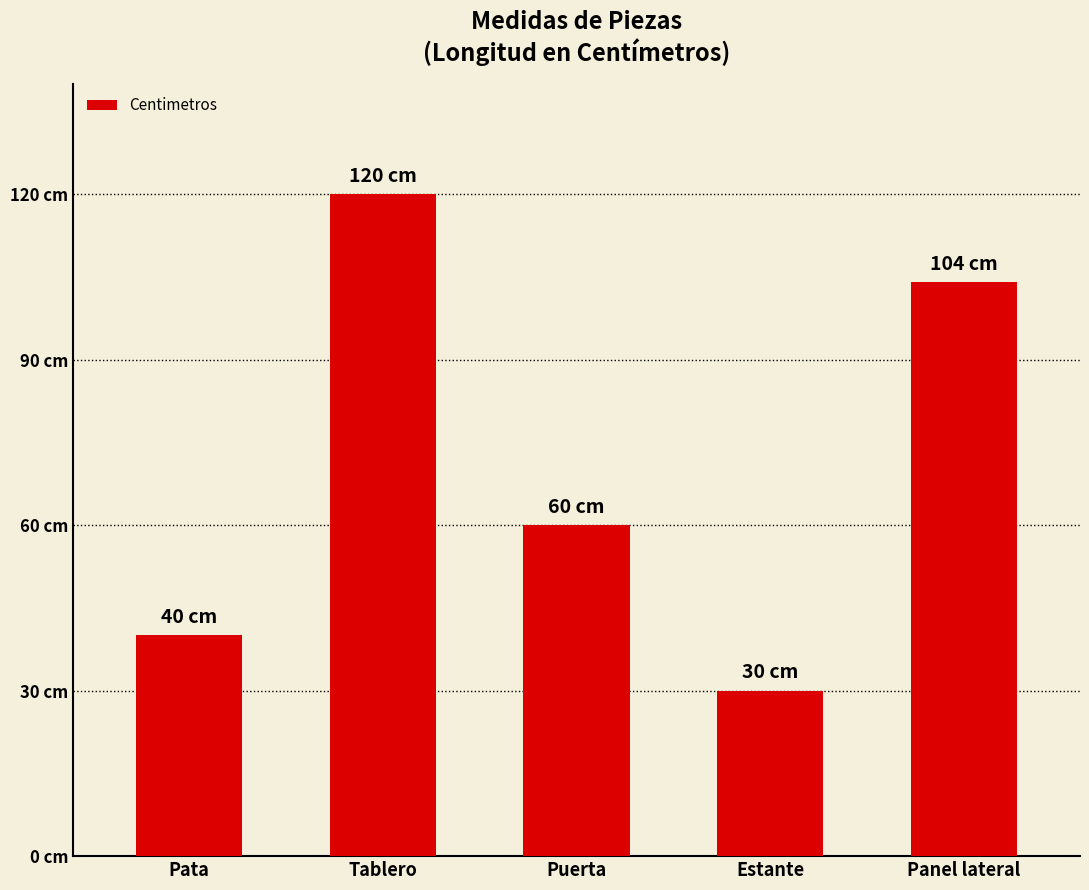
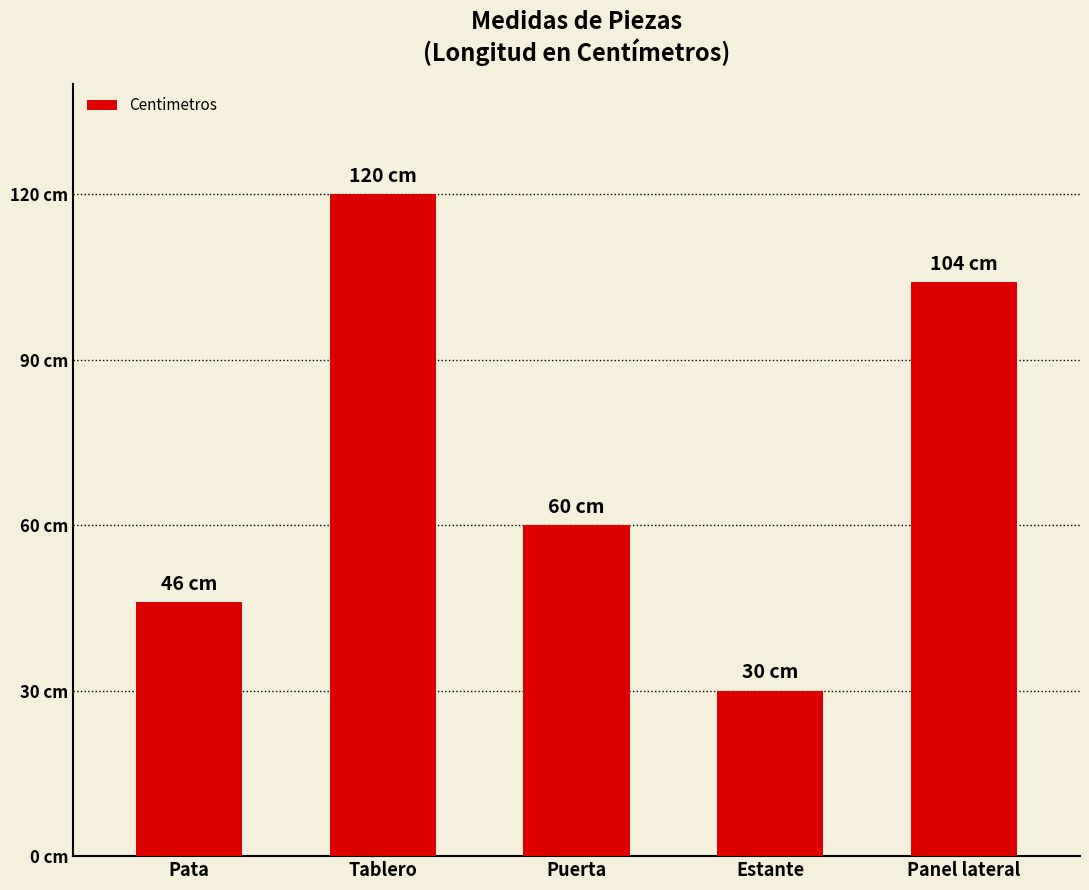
Pata: 40 -> 46
